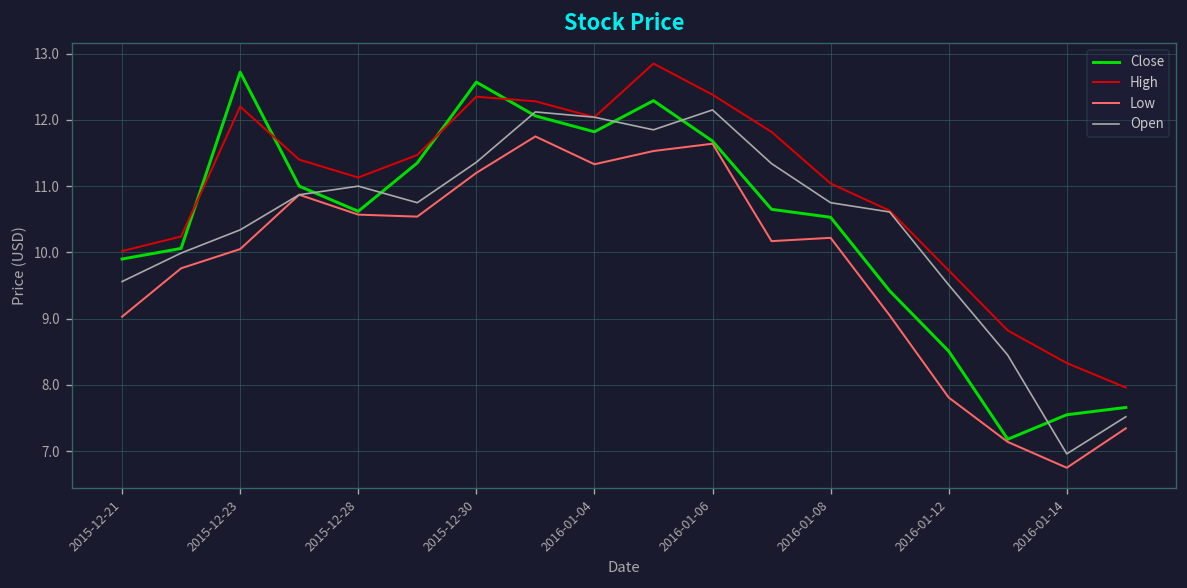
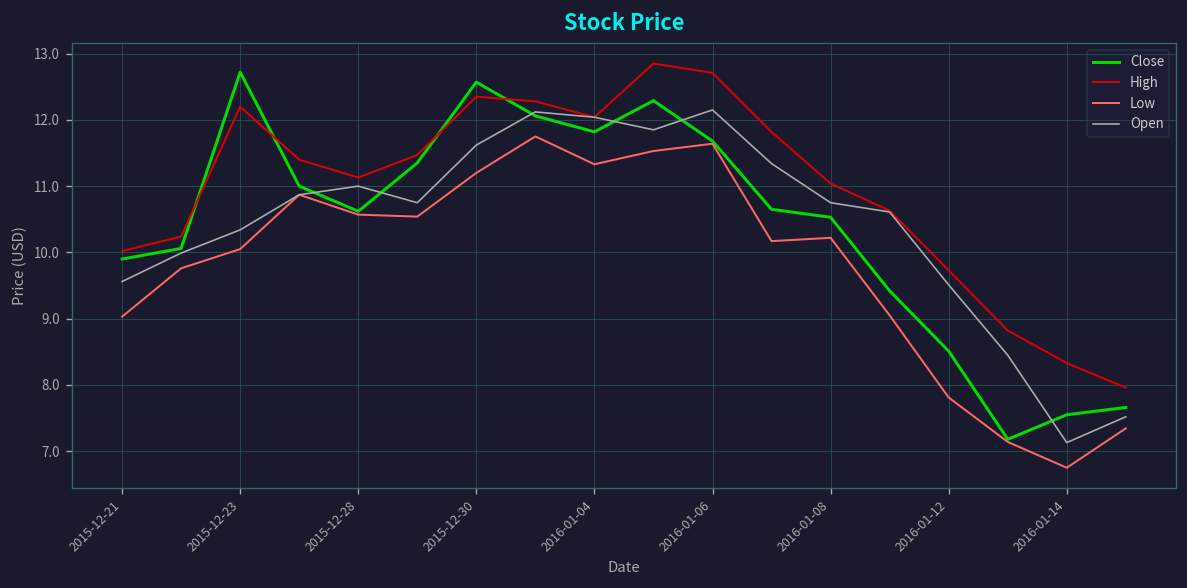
Open, 2015-12-30: 11.4 -> 11.6
High, 2016-01-06: 12.4 -> 12.7
Open, 2016-01-14: 7.0 -> 7.1
